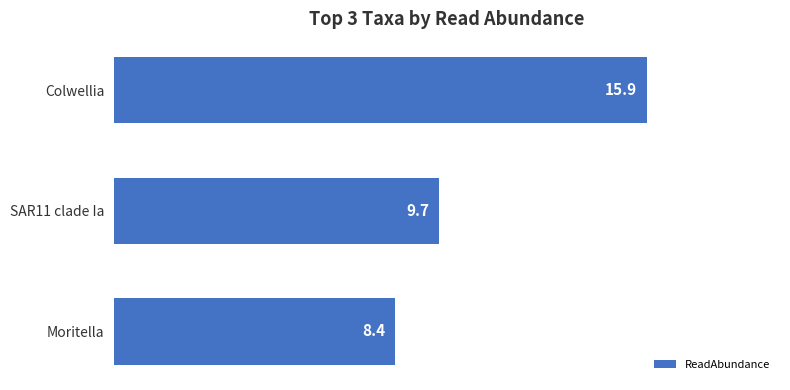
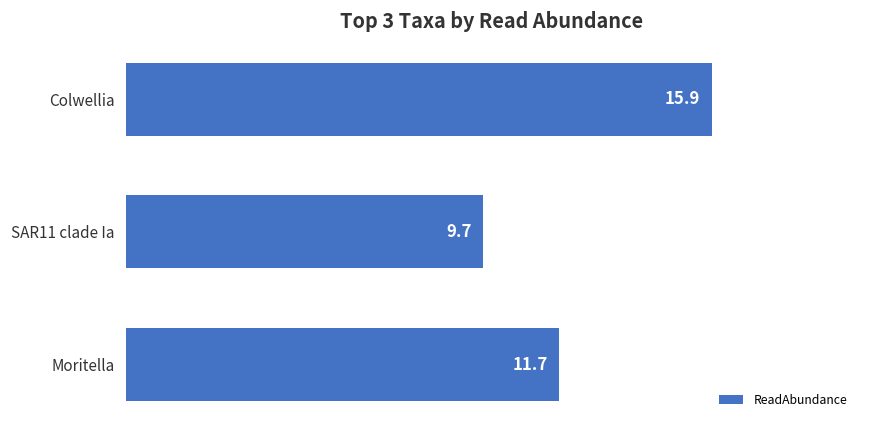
Moritella: 8.4 -> 11.7
